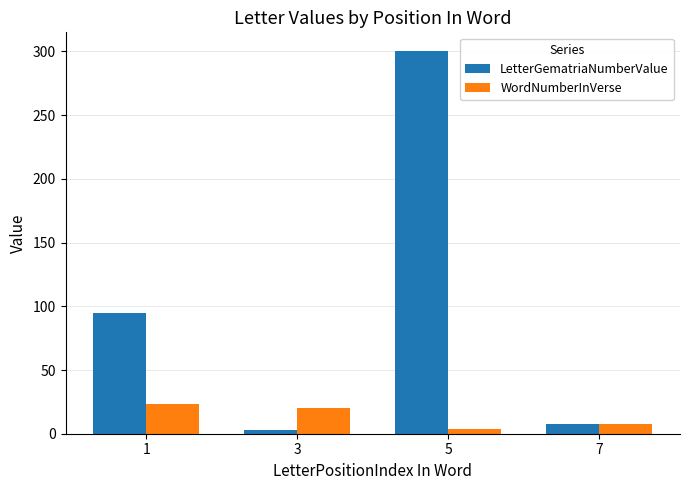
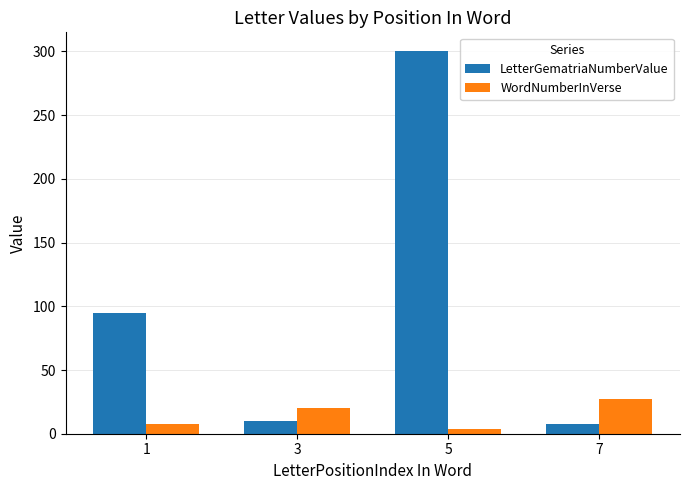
WordNumberInVerse, 1: 23 -> 8
LetterGematriaNumberValue, 3: 3 -> 10
WordNumberInVerse, 7: 8 -> 27
